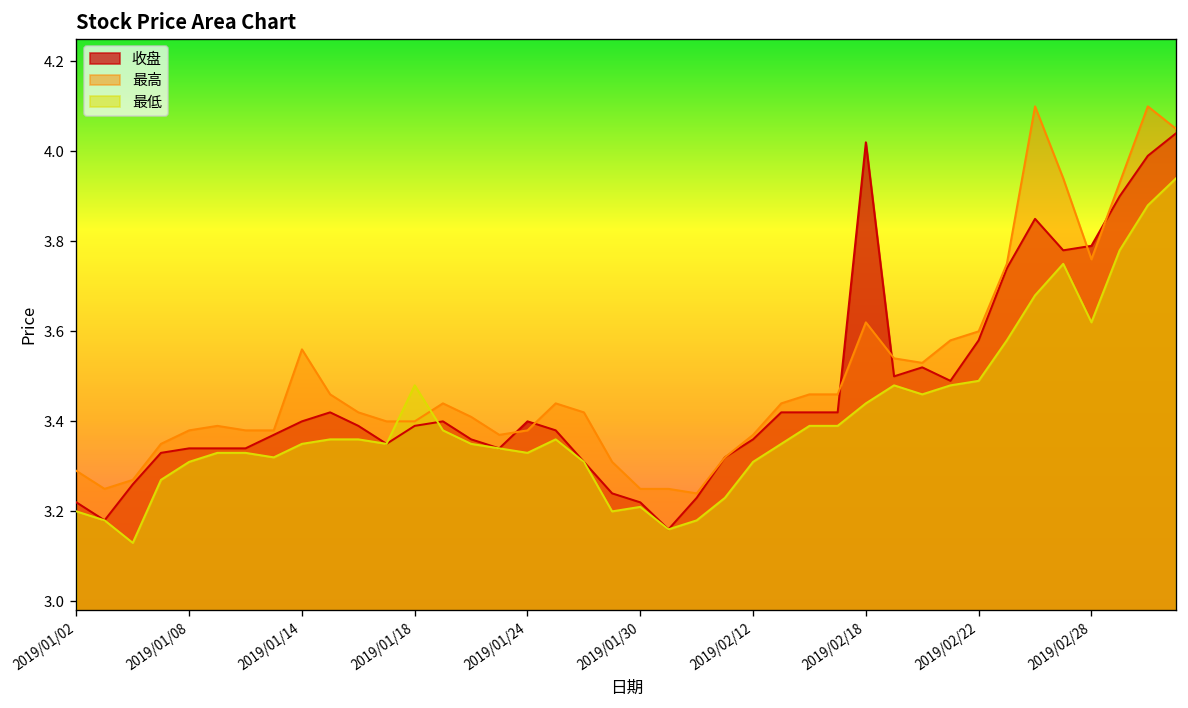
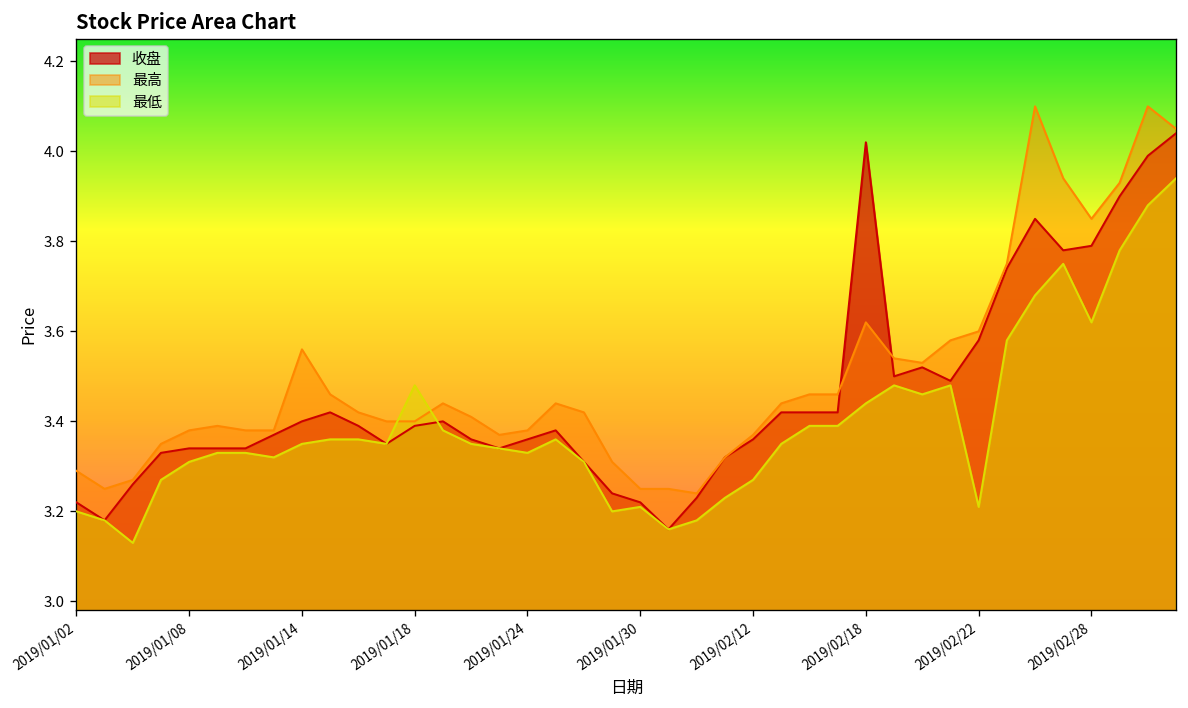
收盘, 2019/01/24: 3.40 -> 3.36
最低, 2019/02/12: 3.31 -> 3.27
最低, 2019/02/22: 3.49 -> 3.21
最高, 2019/02/28: 3.76 -> 3.85
